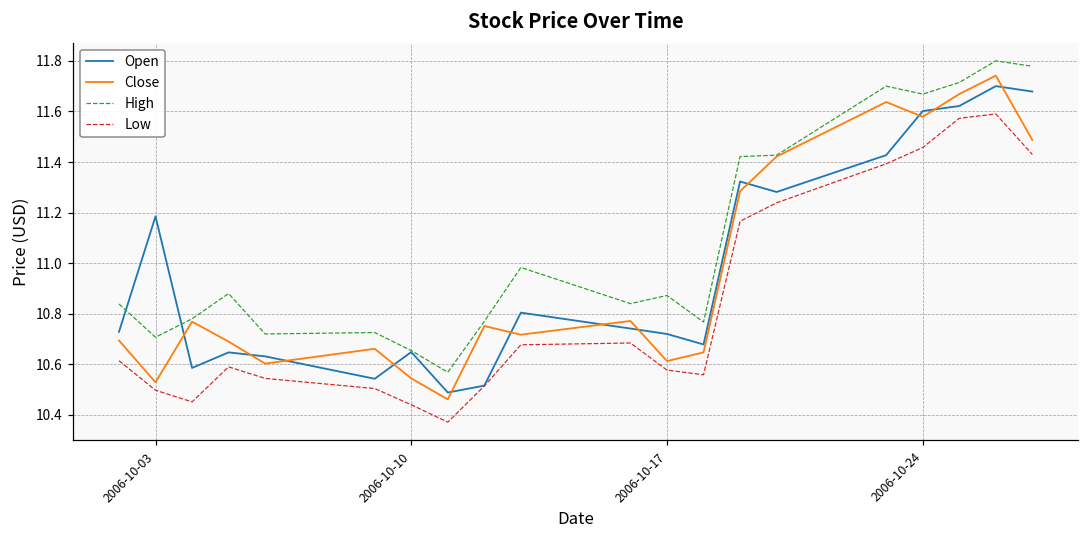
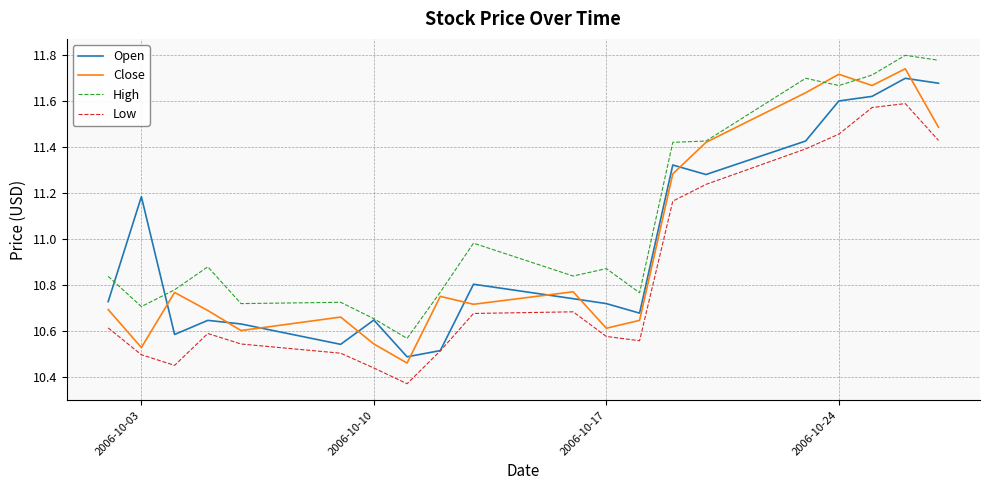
Close, 2006-10-24: 11.58 -> 11.72
